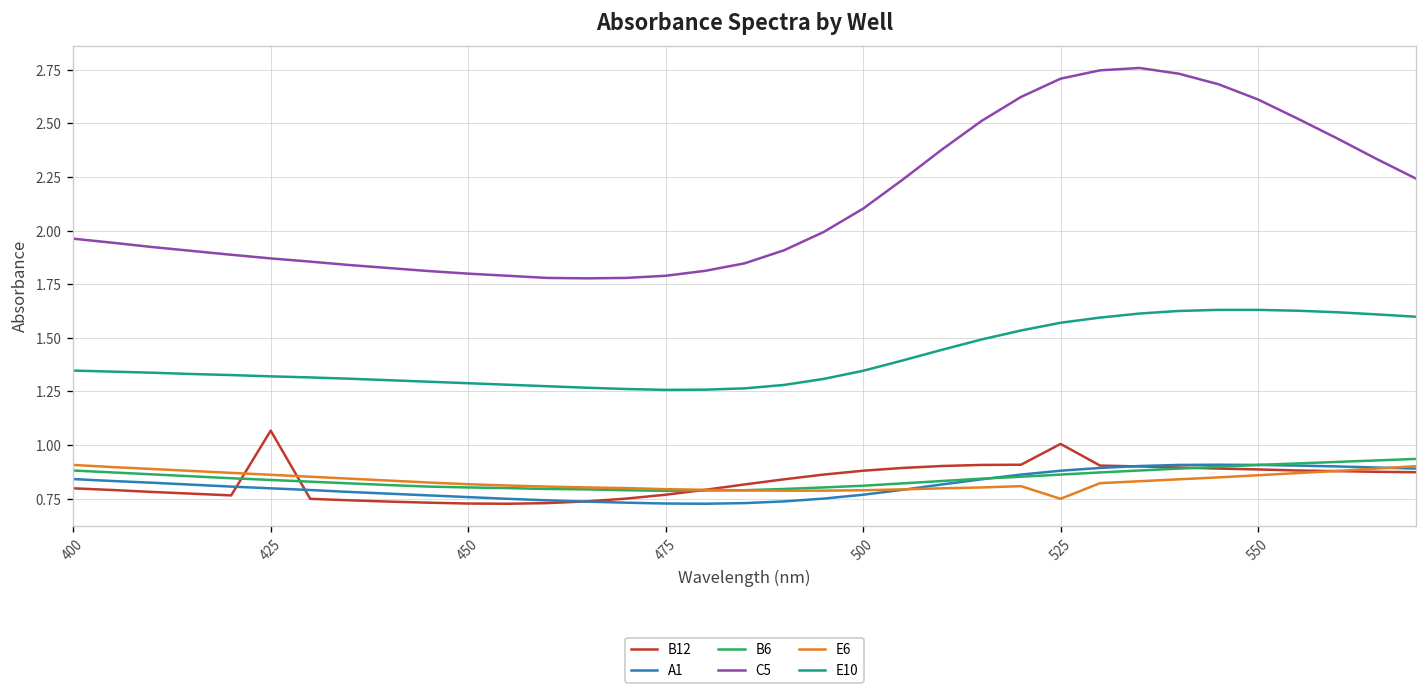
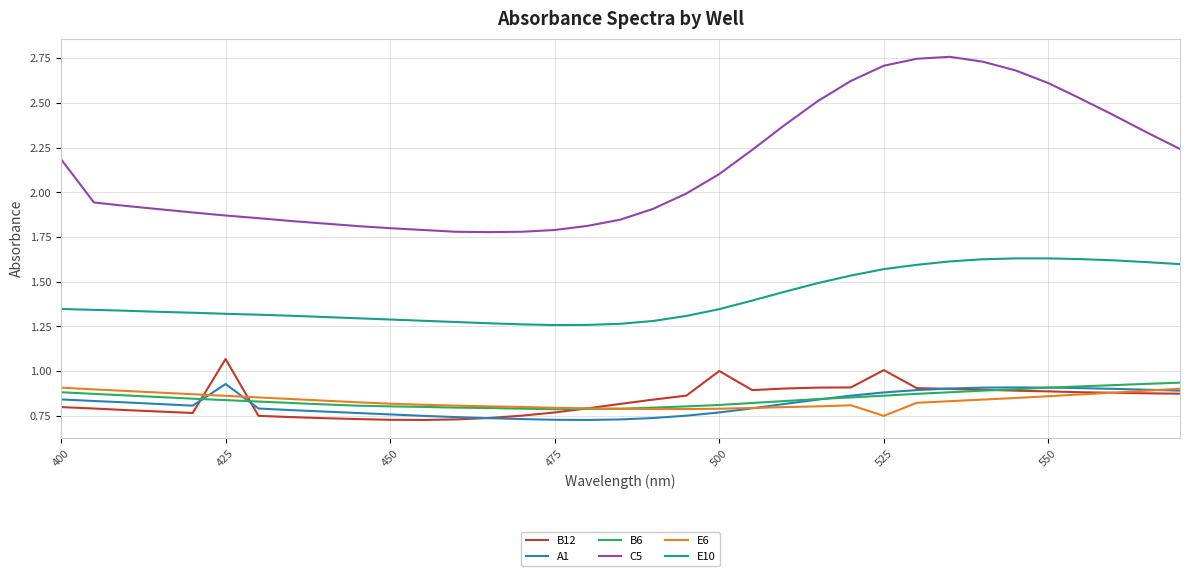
C5, 400: 1.96 -> 2.19
A1, 425: 0.80 -> 0.93
B12, 500: 0.88 -> 1.00
